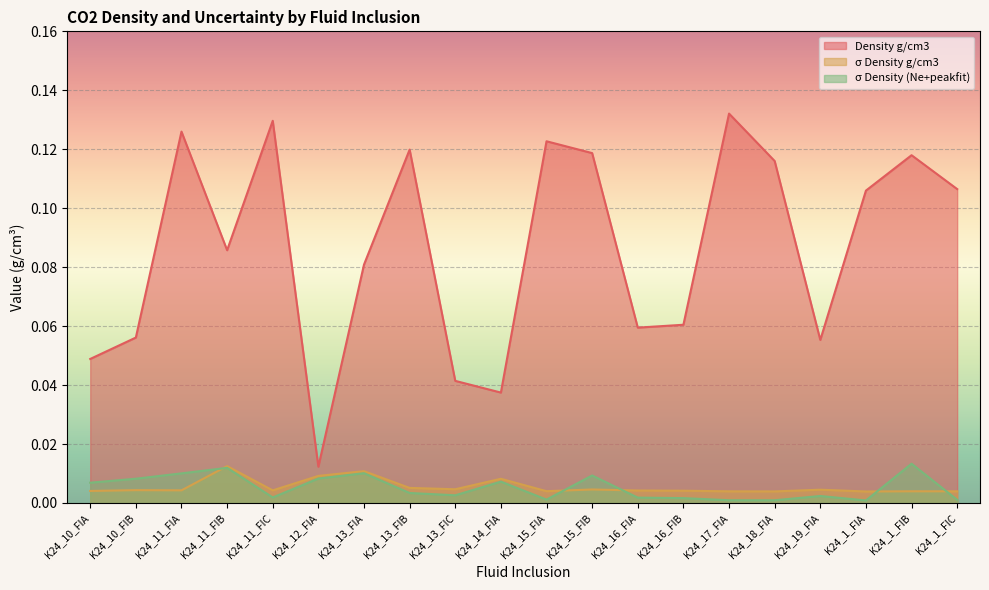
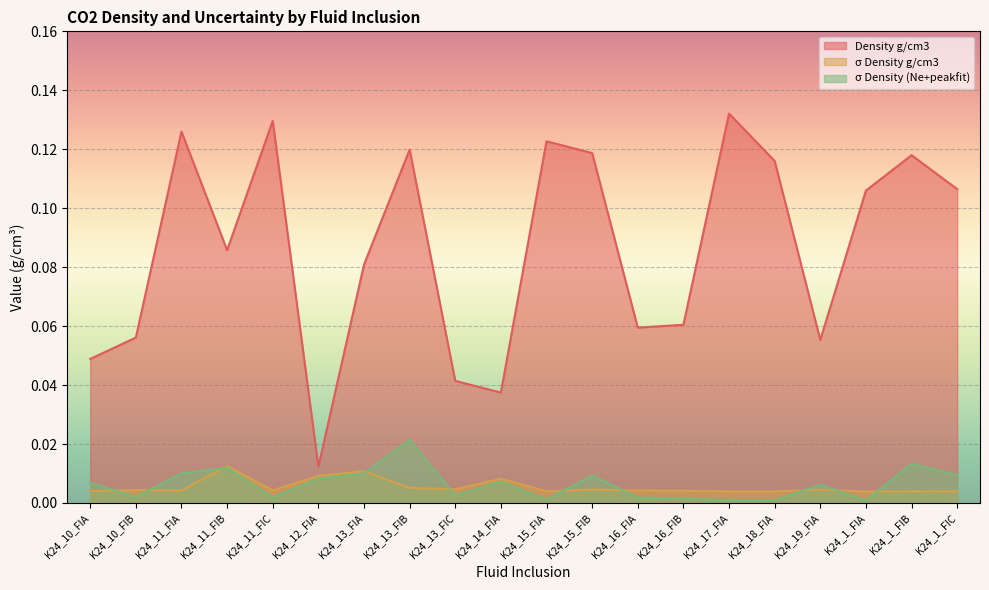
σ Density (Ne+peakfit), K24_10_FIB: 0.008 -> 0.002
σ Density (Ne+peakfit), K24_13_FIB: 0.003 -> 0.021
σ Density (Ne+peakfit), K24_19_FIA: 0.002 -> 0.006
σ Density (Ne+peakfit), K24_1_FIC: 0.001 -> 0.010
